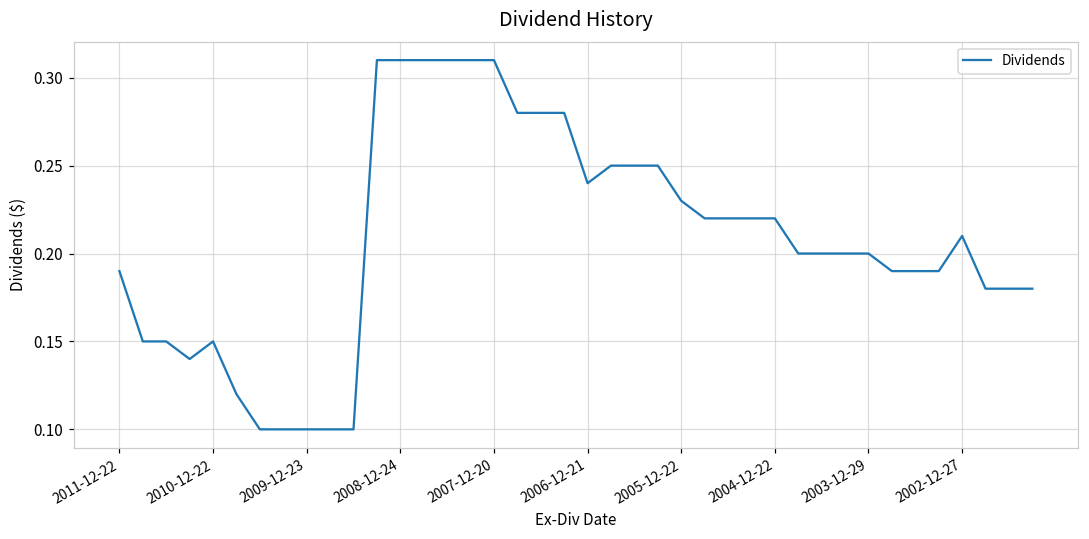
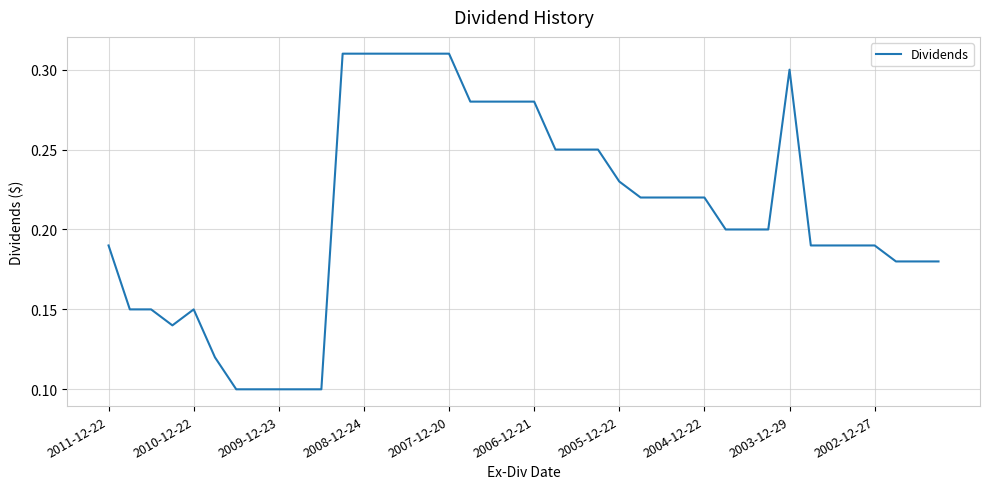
2006-12-21: 0.24 -> 0.28
2003-12-29: 0.2 -> 0.3
2002-12-27: 0.21 -> 0.19
